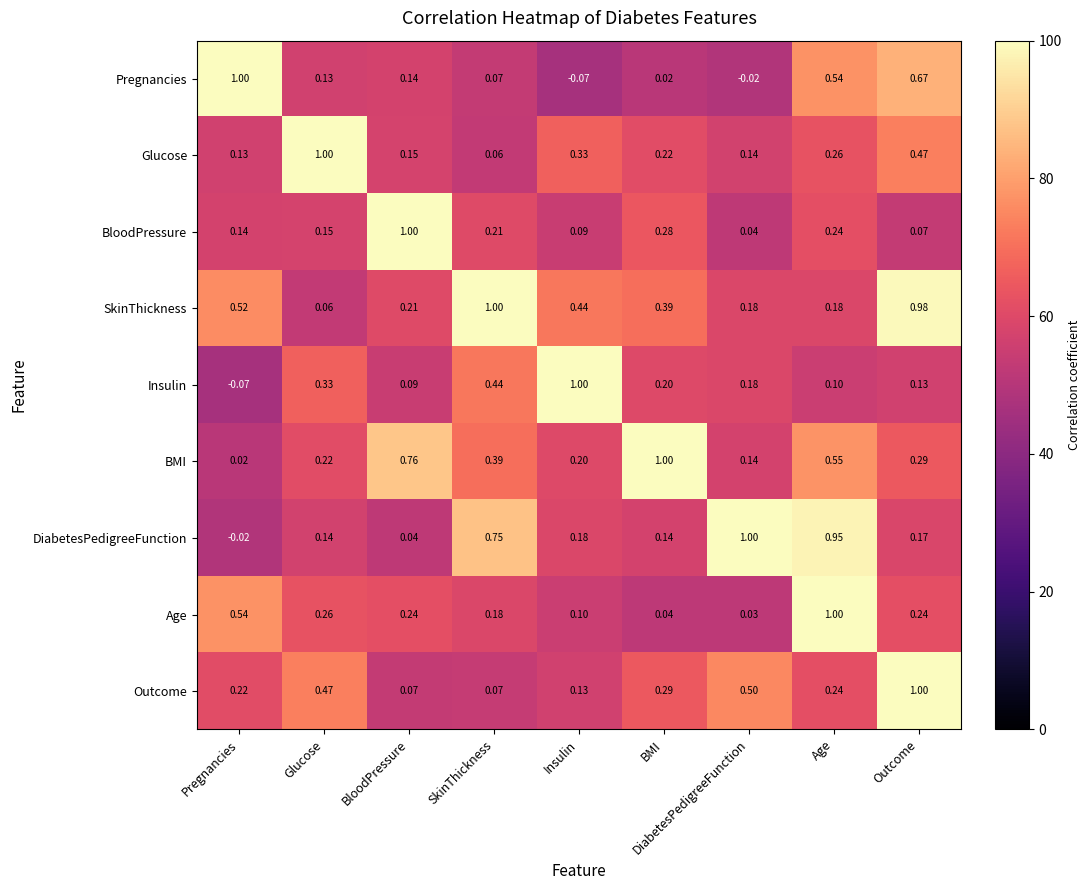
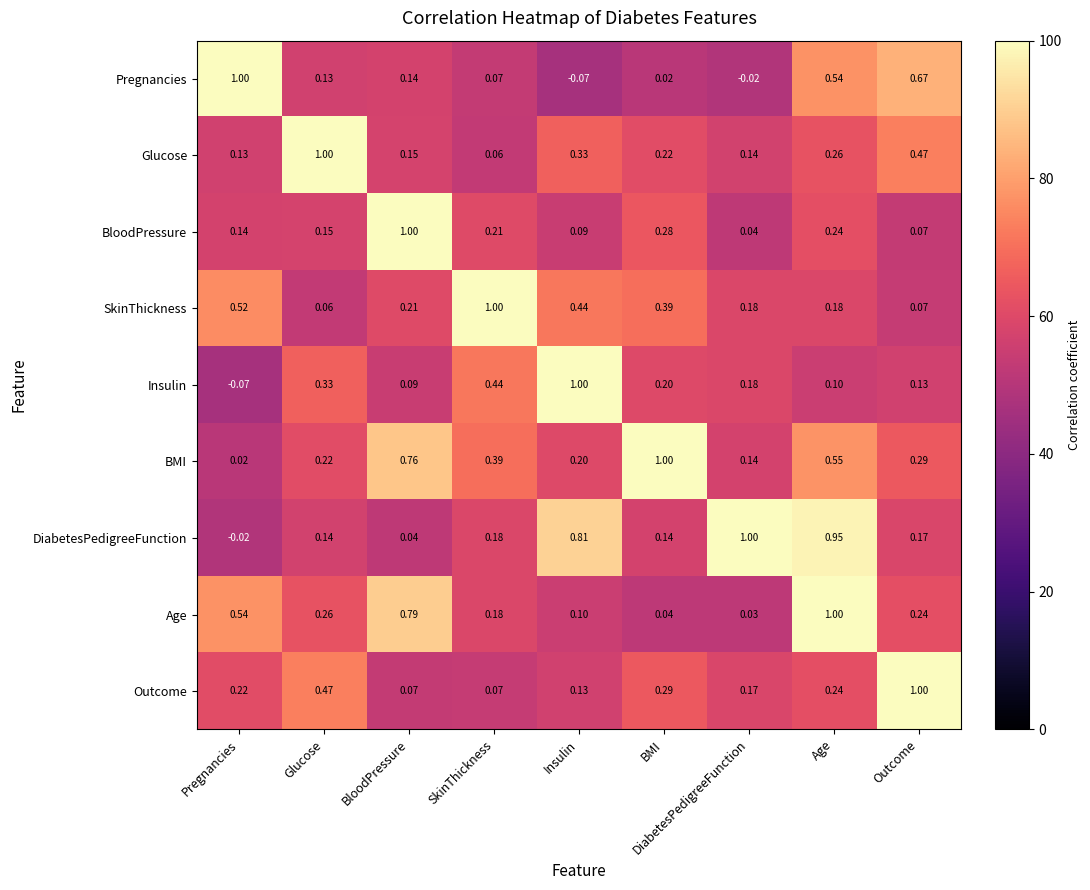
SkinThickness, Outcome: 0.98 -> 0.07
DiabetesPedigreeFunction, SkinThickness: 0.75 -> 0.18
DiabetesPedigreeFunction, Insulin: 0.18 -> 0.81
Age, BloodPressure: 0.24 -> 0.79
Outcome, DiabetesPedigreeFunction: 0.50 -> 0.17
